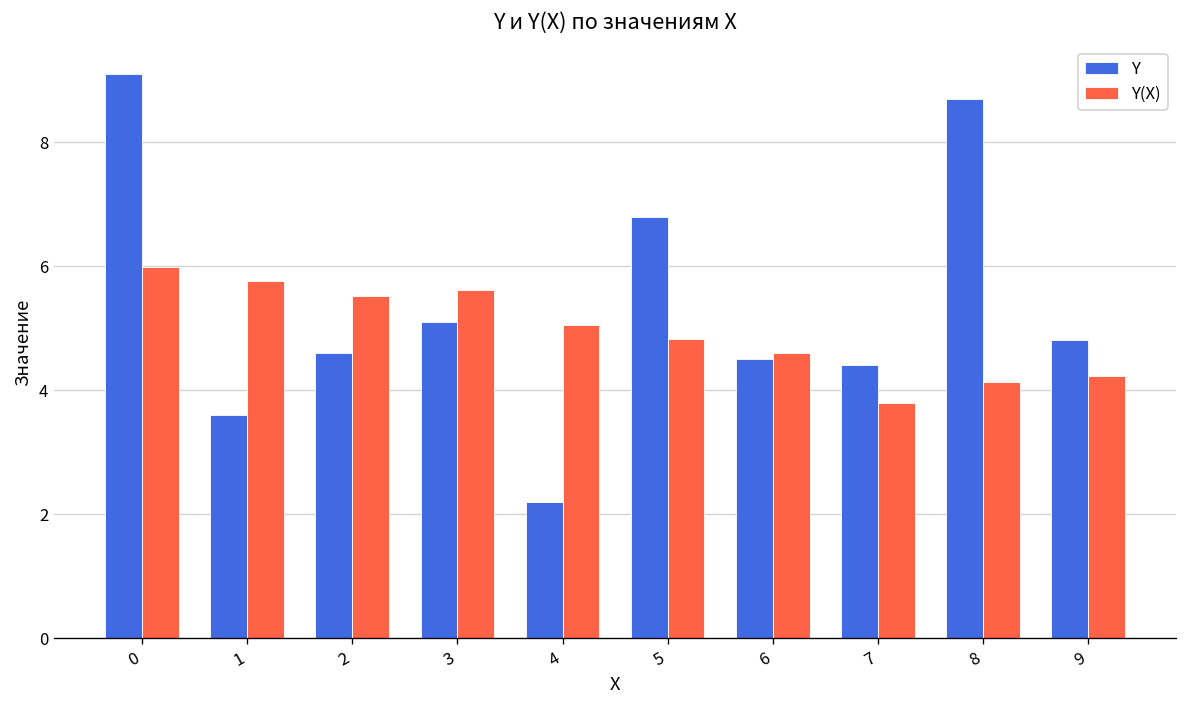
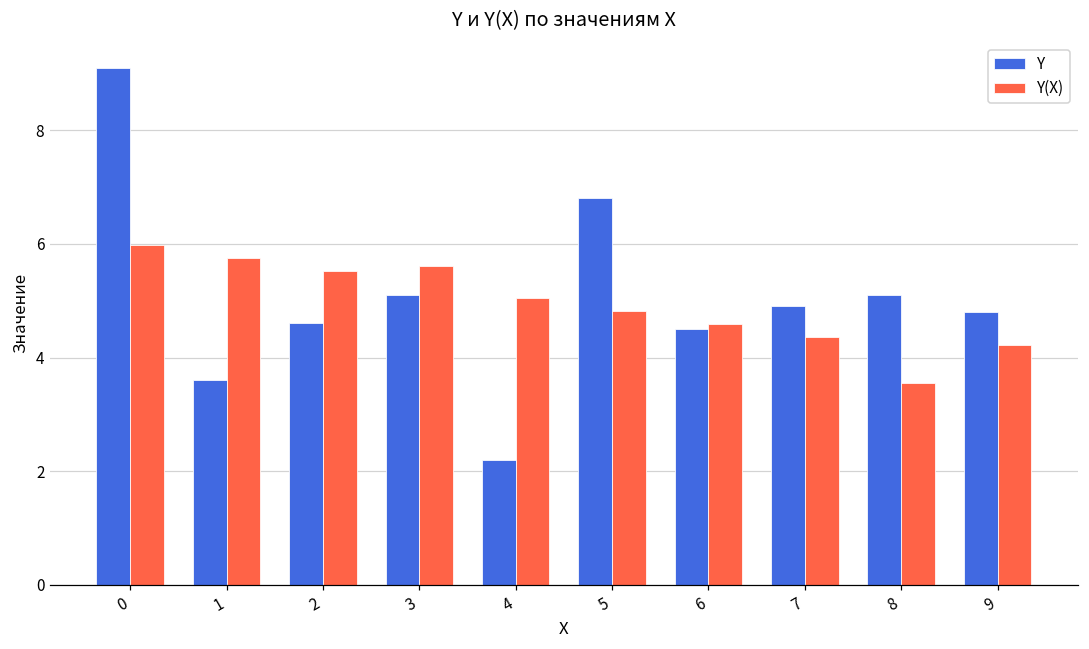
Y, 7: 4.4 -> 4.9
Y(X), 7: 3.8 -> 4.4
Y, 8: 8.7 -> 5.1
Y(X), 8: 4.1 -> 3.5
